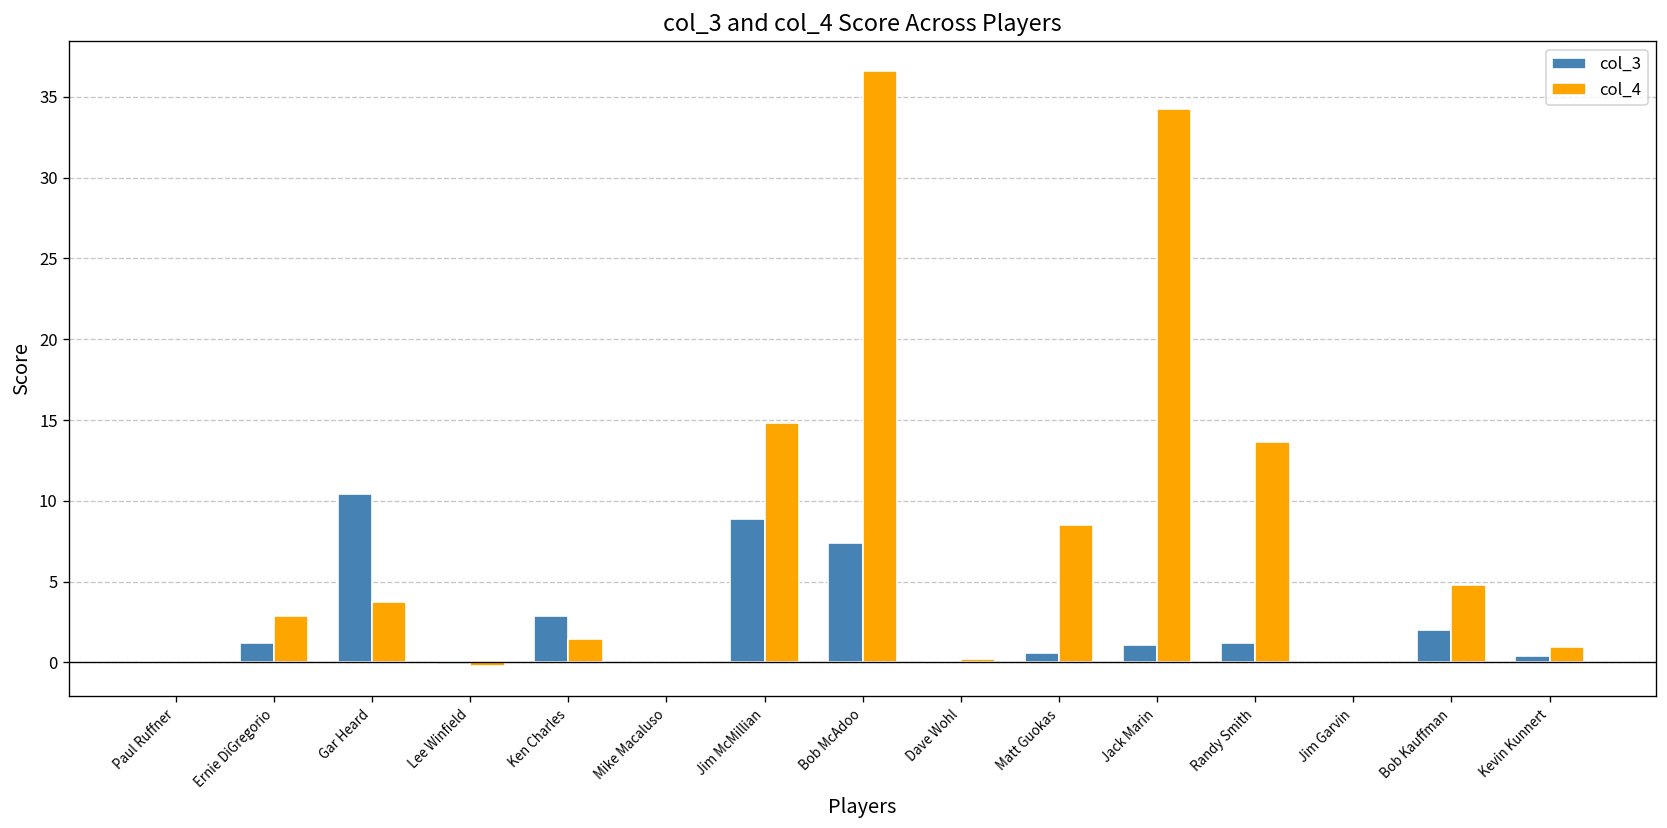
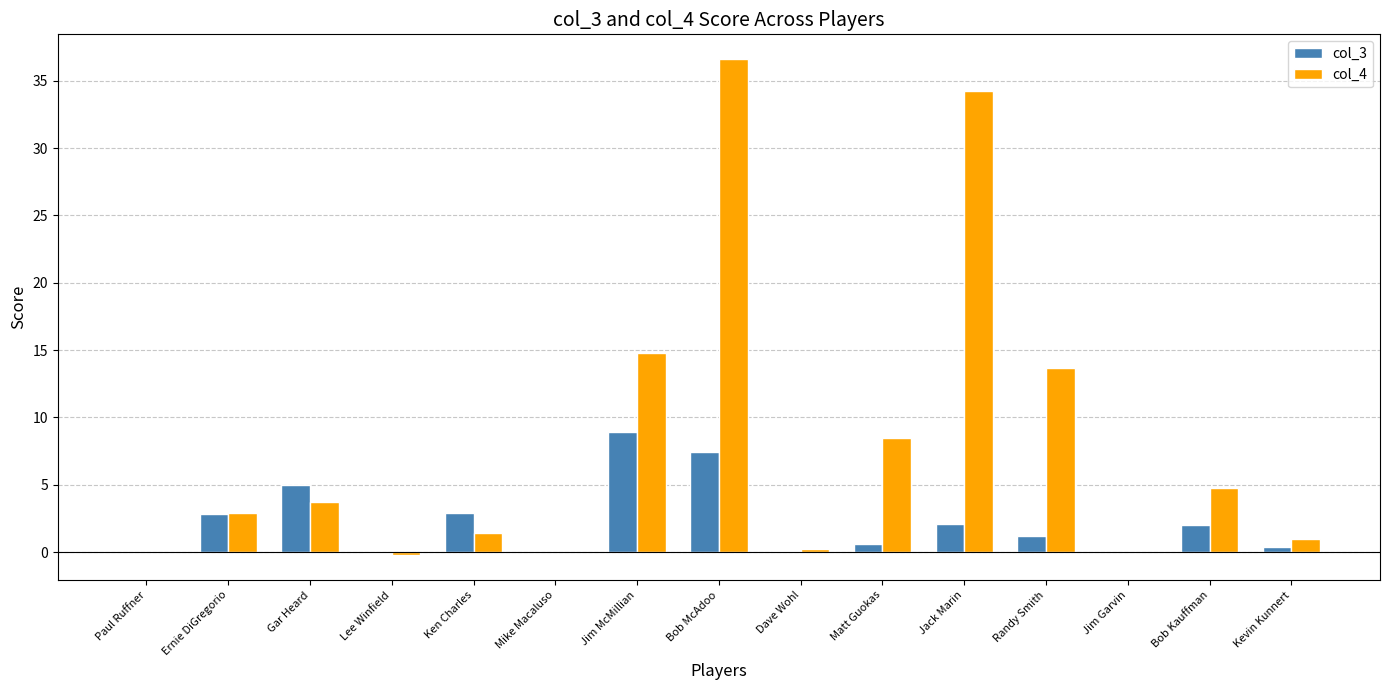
col_3, Ernie DiGregorio: 1.2 -> 2.8
col_3, Gar Heard: 10.4 -> 5.0
col_3, Jack Marin: 1.1 -> 2.1
